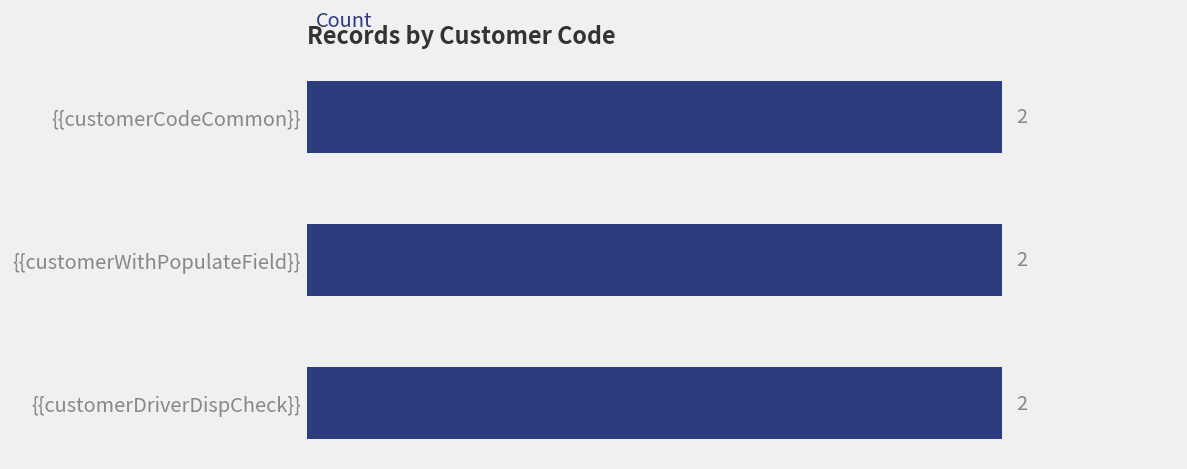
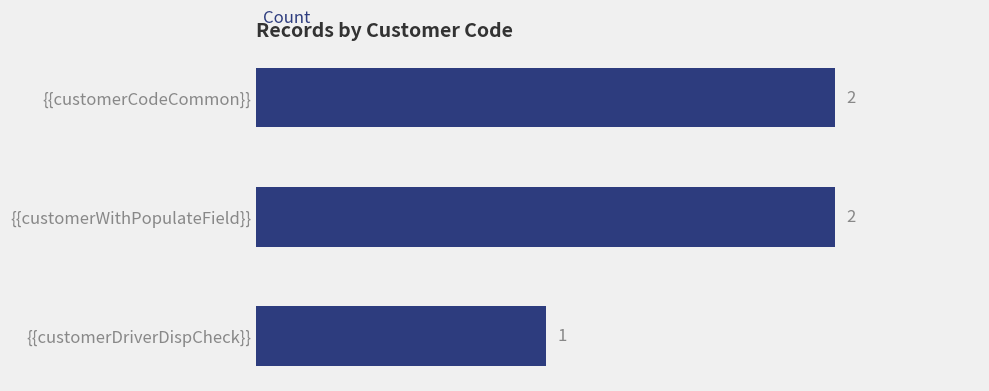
{{customerDriverDispCheck}}: 2 -> 1
